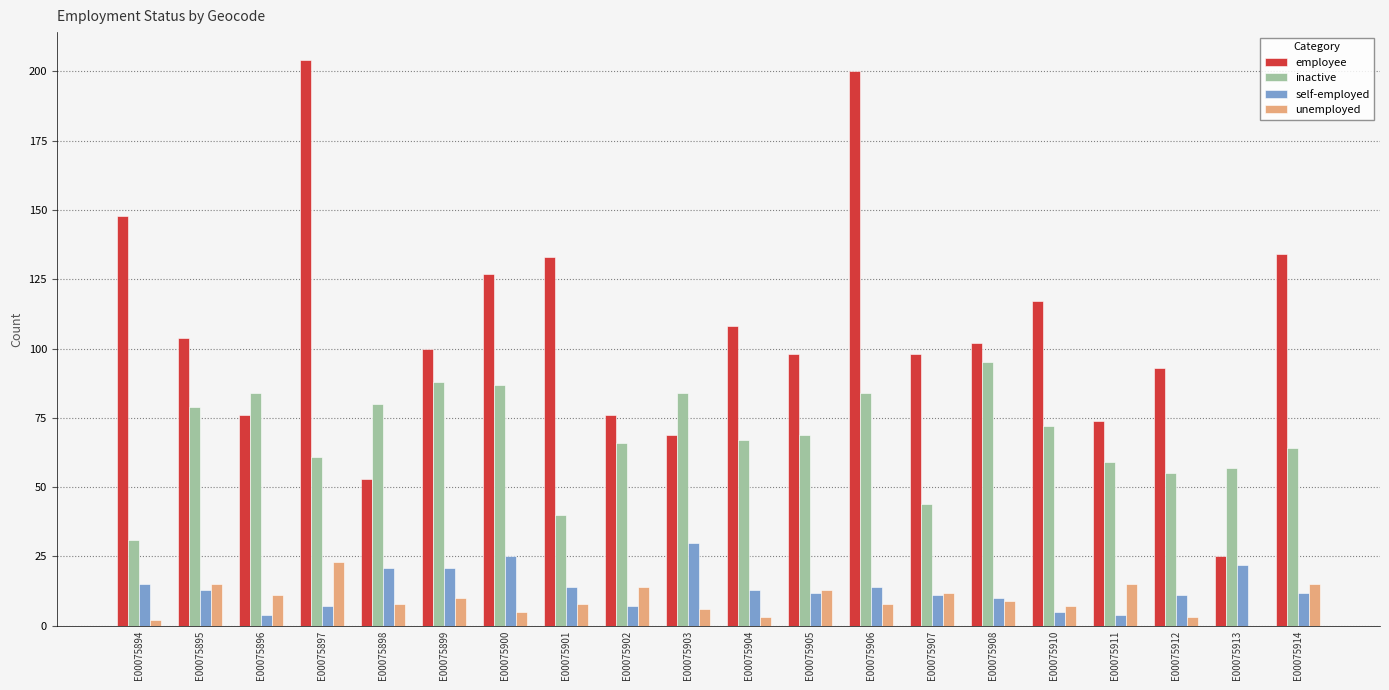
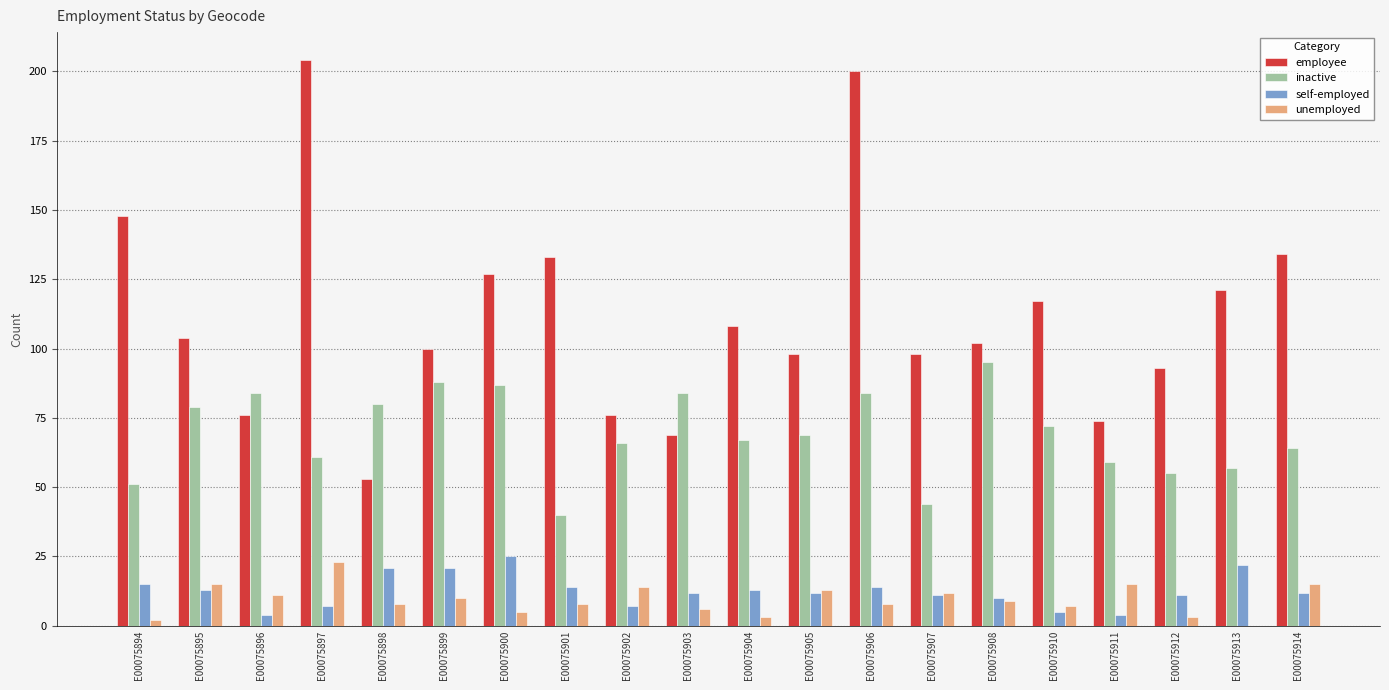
inactive, E00075894: 31 -> 51
self-employed, E00075903: 30 -> 12
employee, E00075913: 25 -> 121
